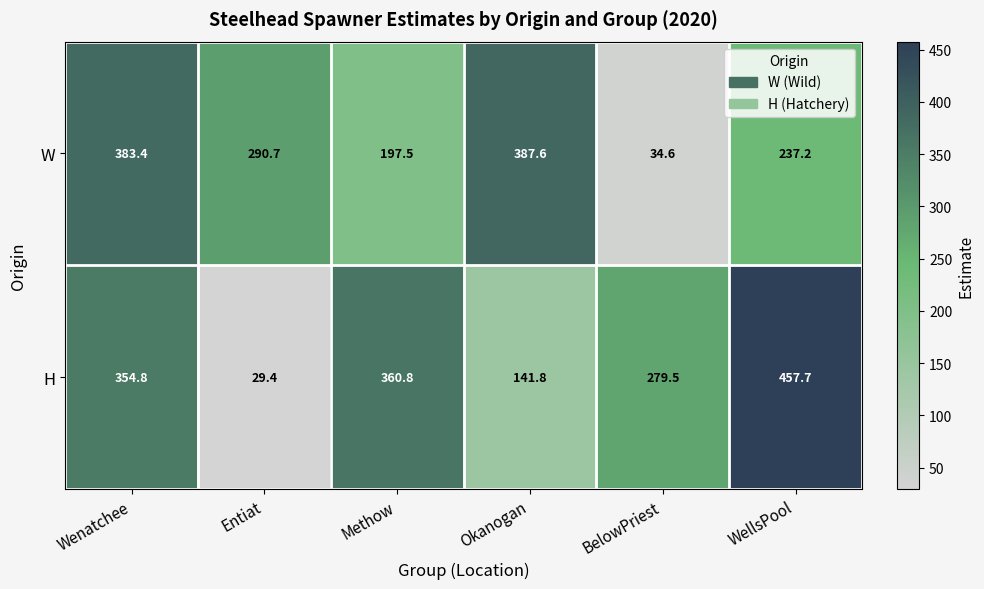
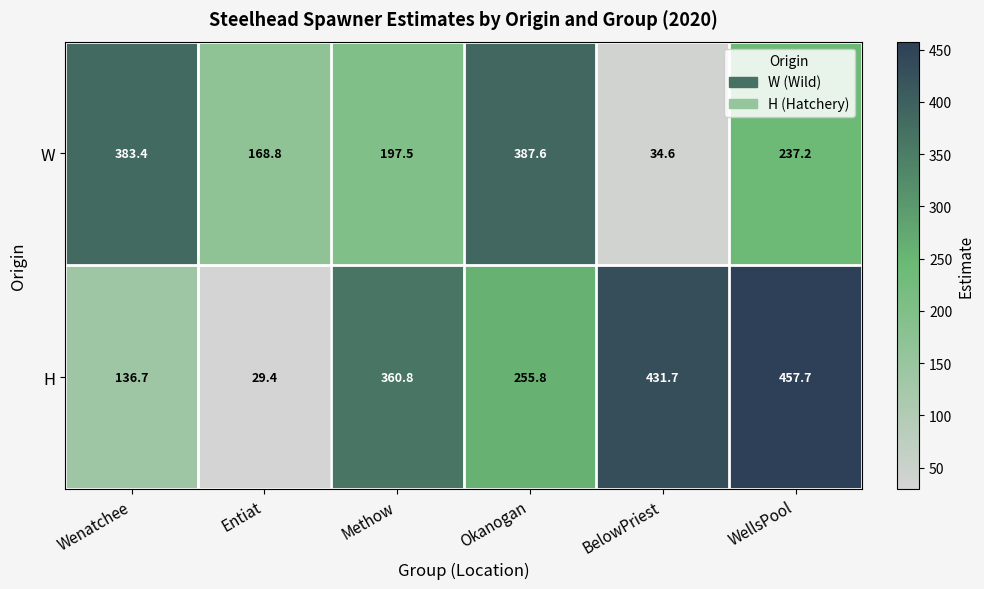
W, Entiat: 290.7 -> 168.8
H, Wenatchee: 354.8 -> 136.7
H, Okanogan: 141.8 -> 255.8
H, BelowPriest: 279.5 -> 431.7
